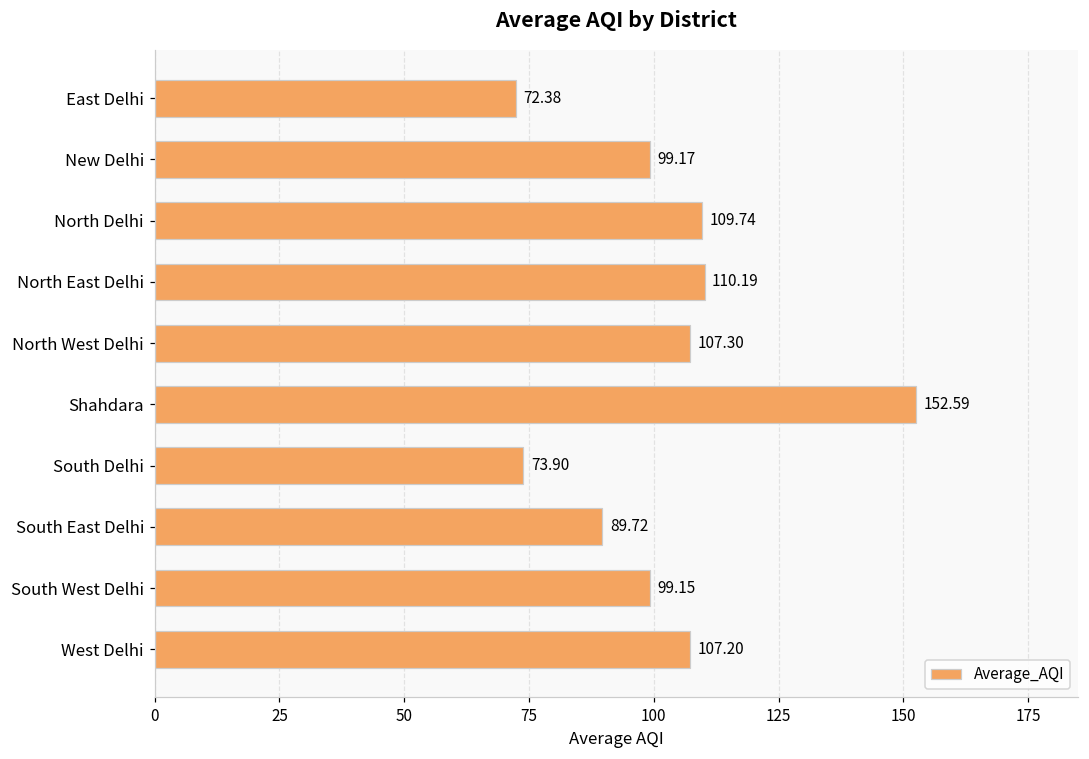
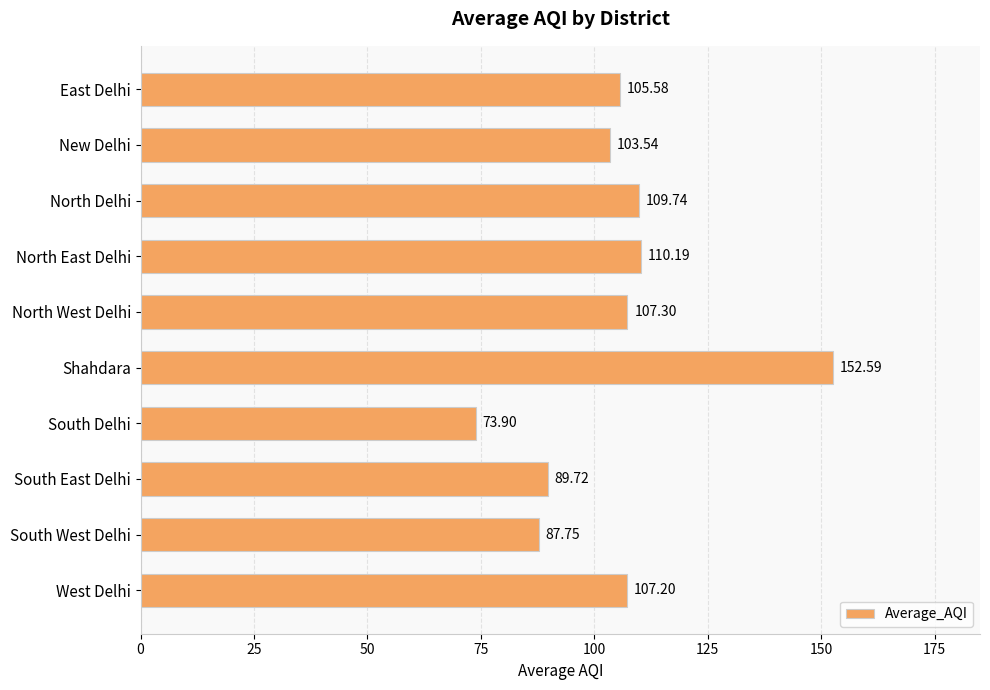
East Delhi: 72.38 -> 105.58
New Delhi: 99.17 -> 103.54
South West Delhi: 99.15 -> 87.75
